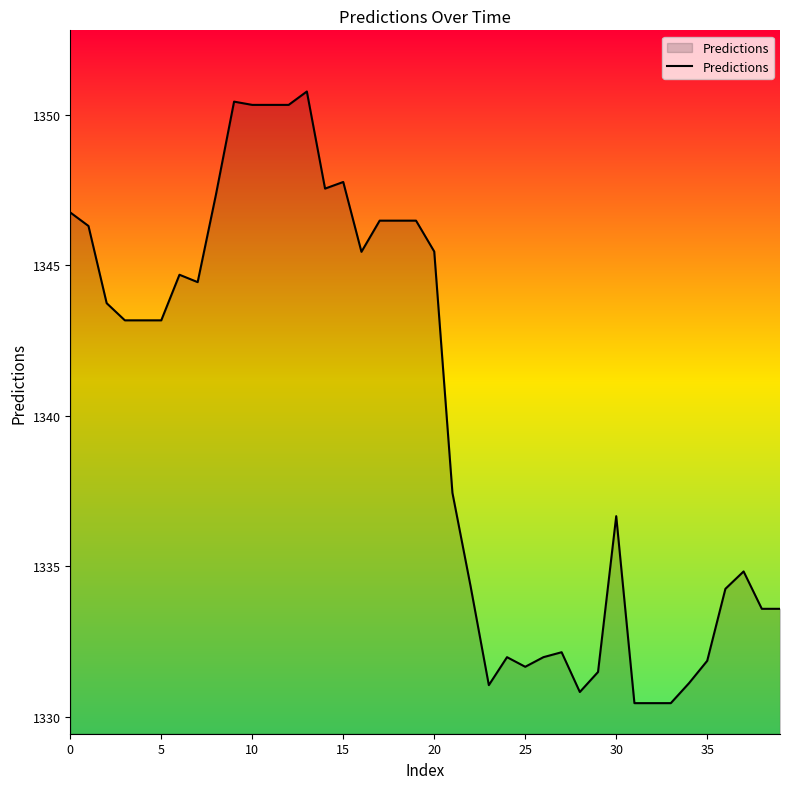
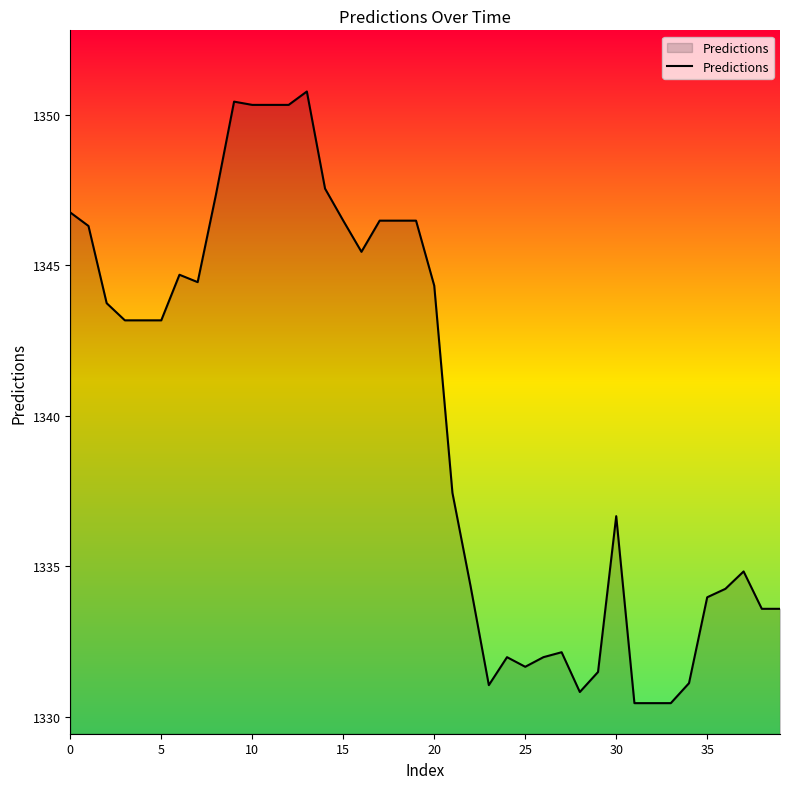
15: 1347.8 -> 1346.5
20: 1345.5 -> 1344.3
35: 1331.9 -> 1334.0
